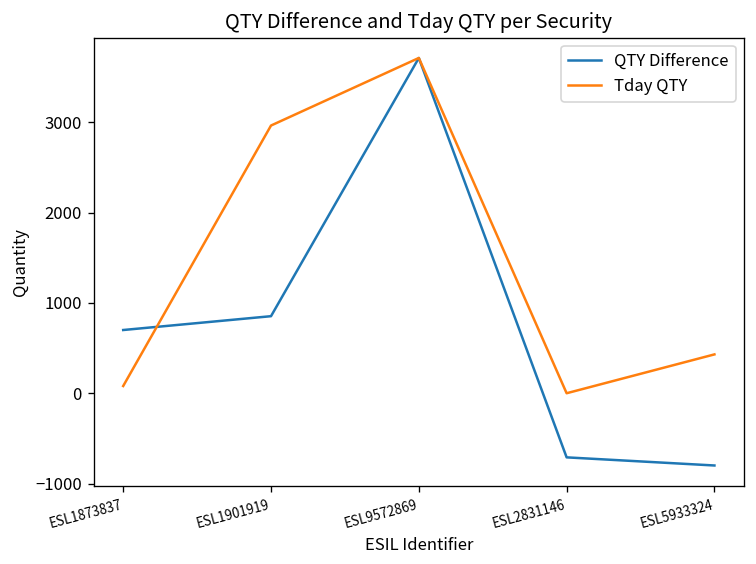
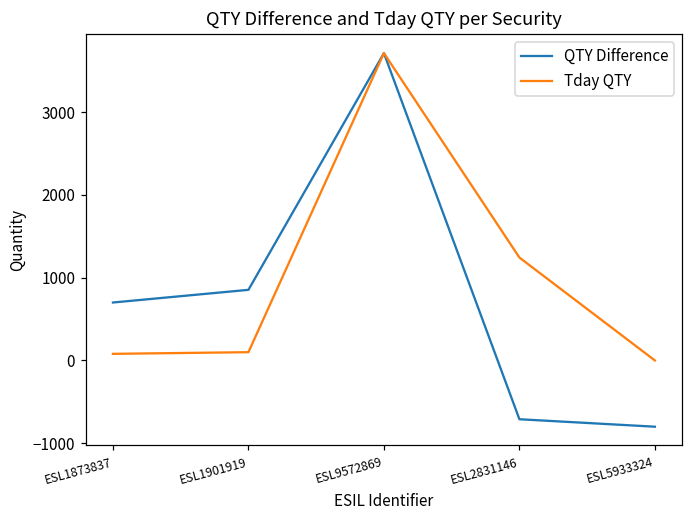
Tday QTY, ESL1901919: 3000 -> 100
Tday QTY, ESL2831146: 0 -> 1200
Tday QTY, ESL5933324: 400 -> 0
